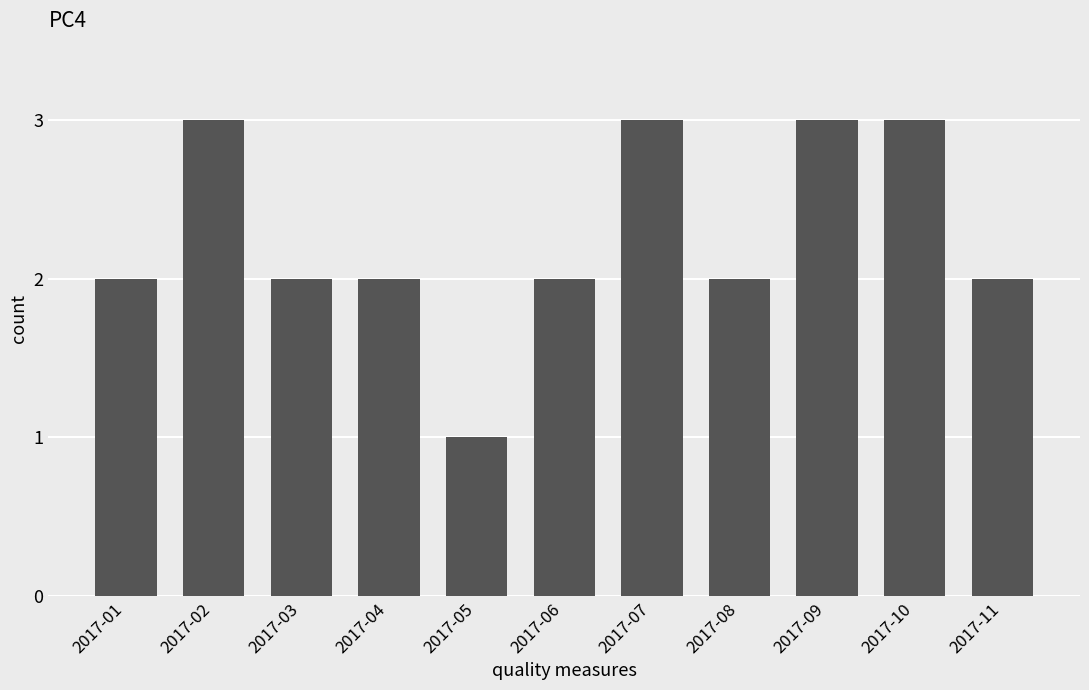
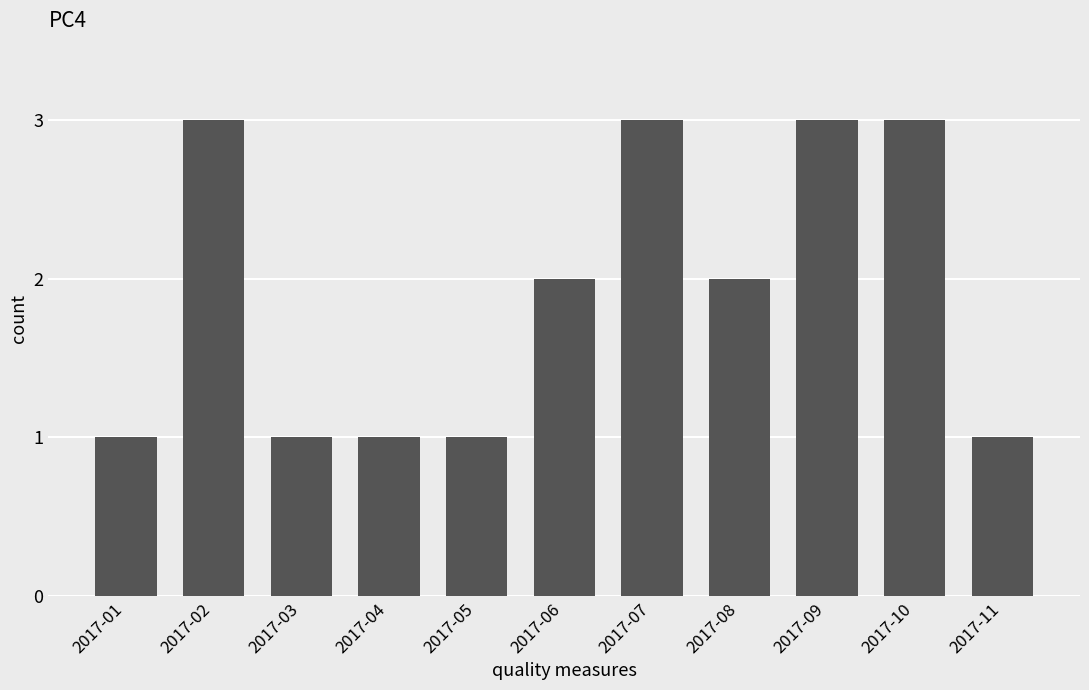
2017-01: 2 -> 1
2017-03: 2 -> 1
2017-04: 2 -> 1
2017-11: 2 -> 1
